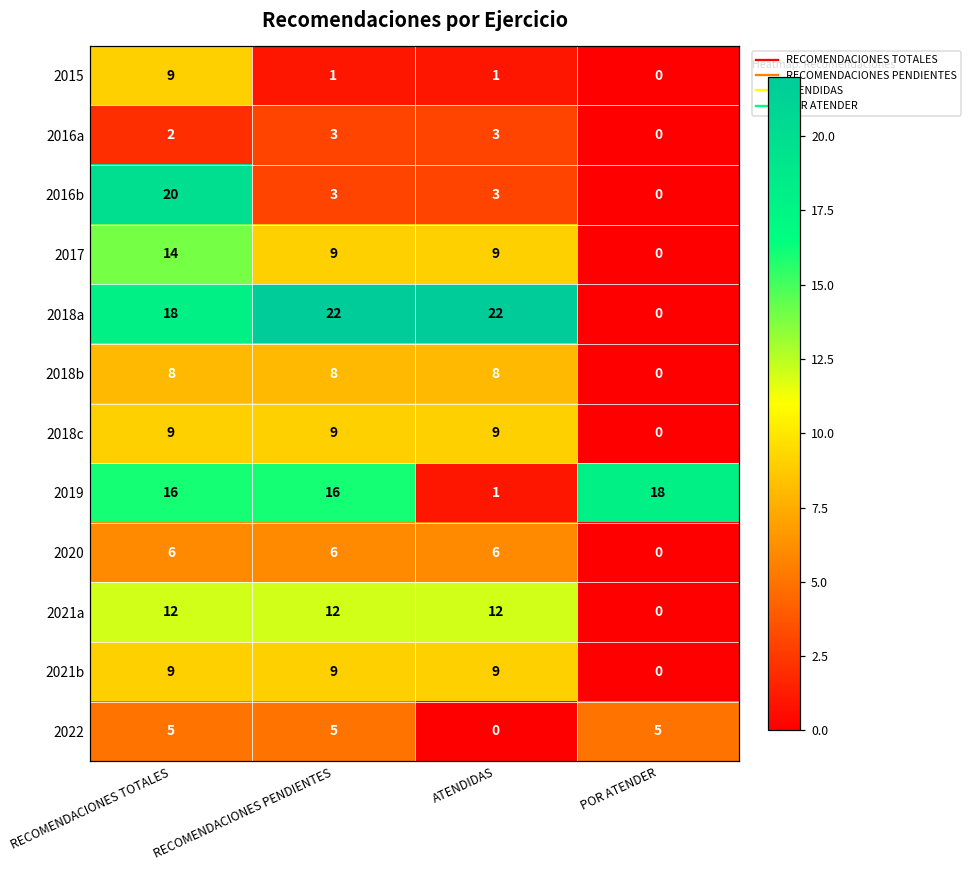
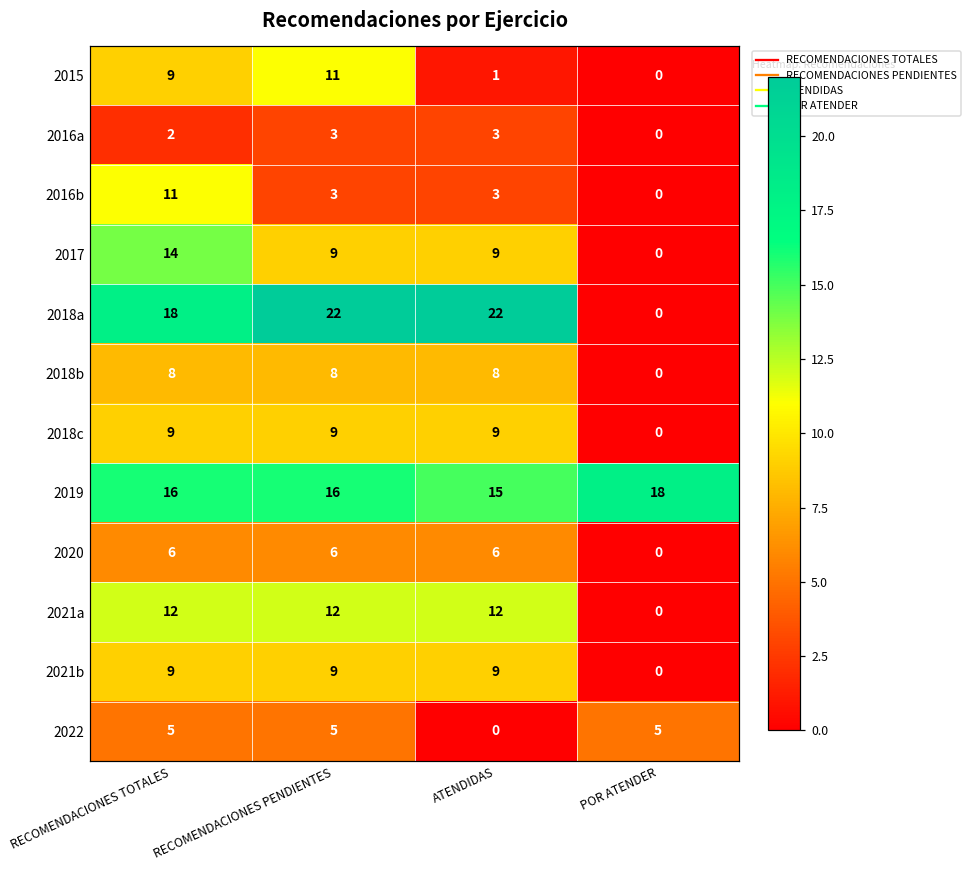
2015, RECOMENDACIONES PENDIENTES: 1 -> 11
2016b, RECOMENDACIONES TOTALES: 20 -> 11
2019, ATENDIDAS: 1 -> 15
